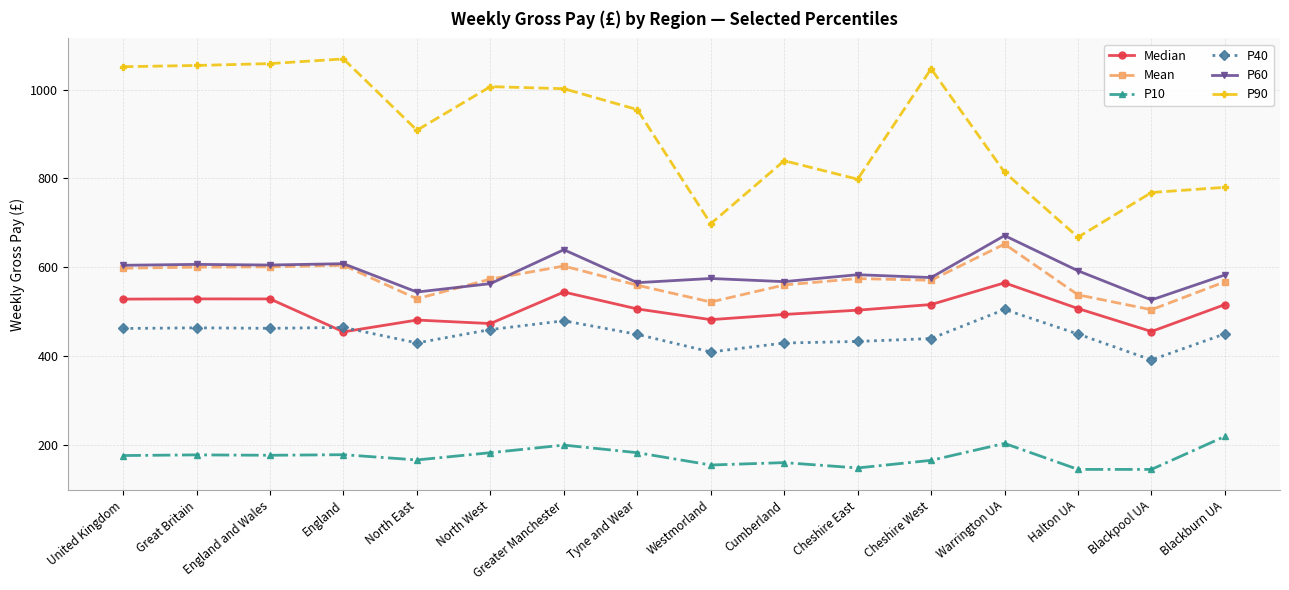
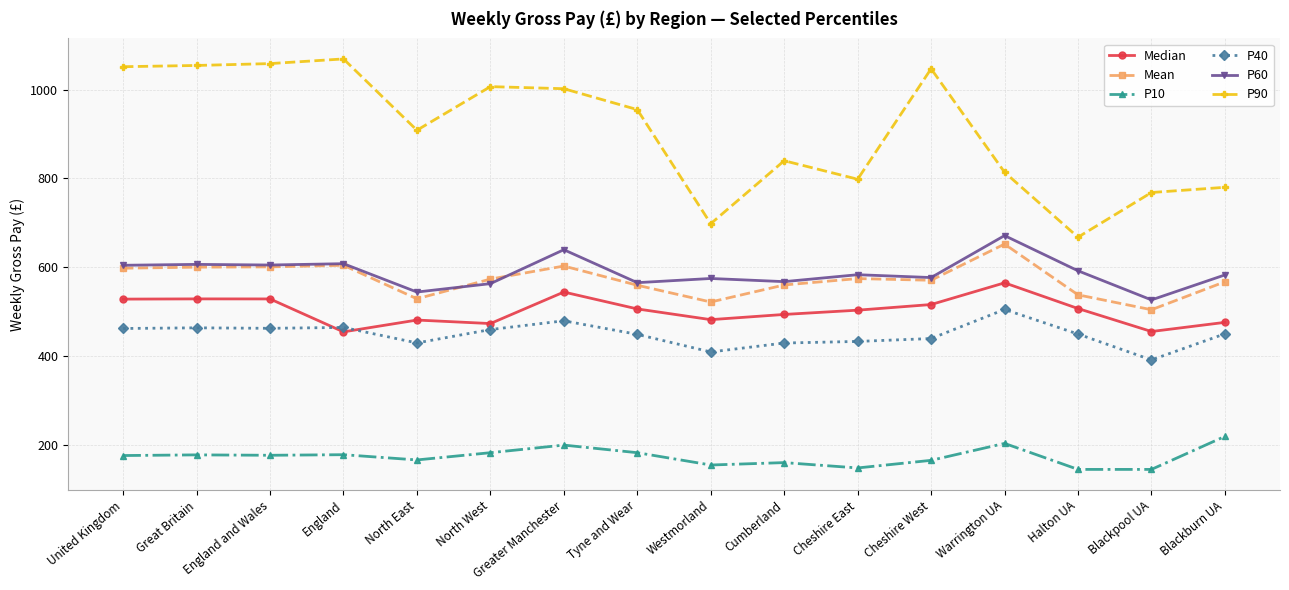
Median, Blackburn UA: 520 -> 480
